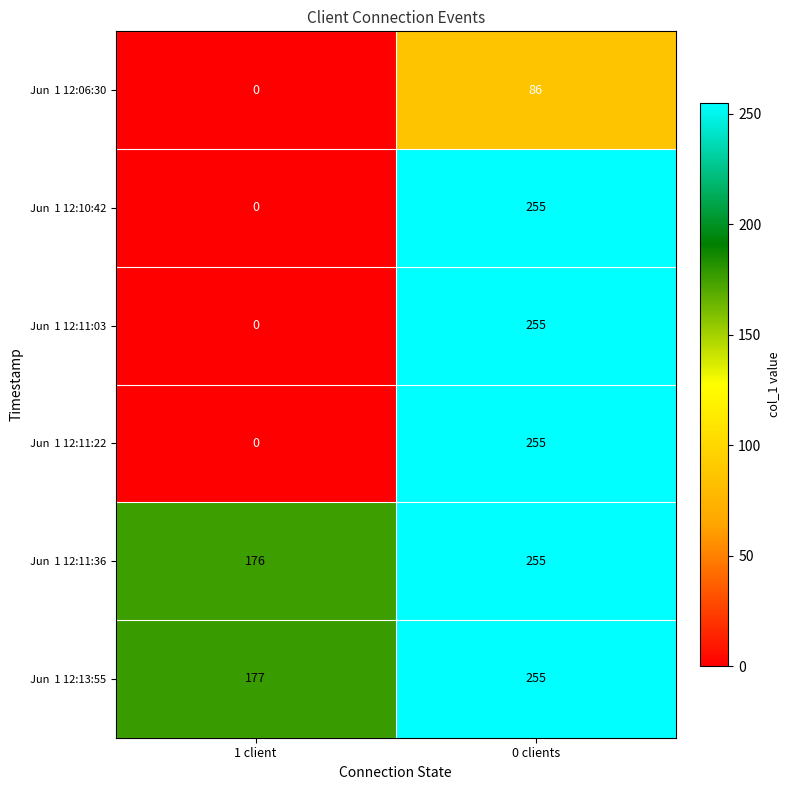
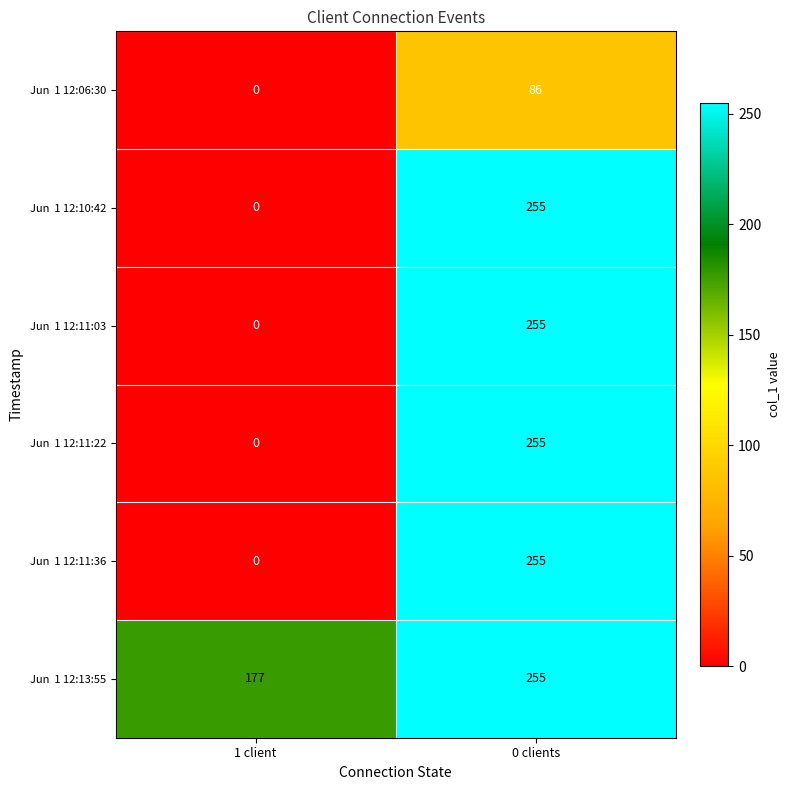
Jun 1 12:11:36, 1 client: 176 -> 0
